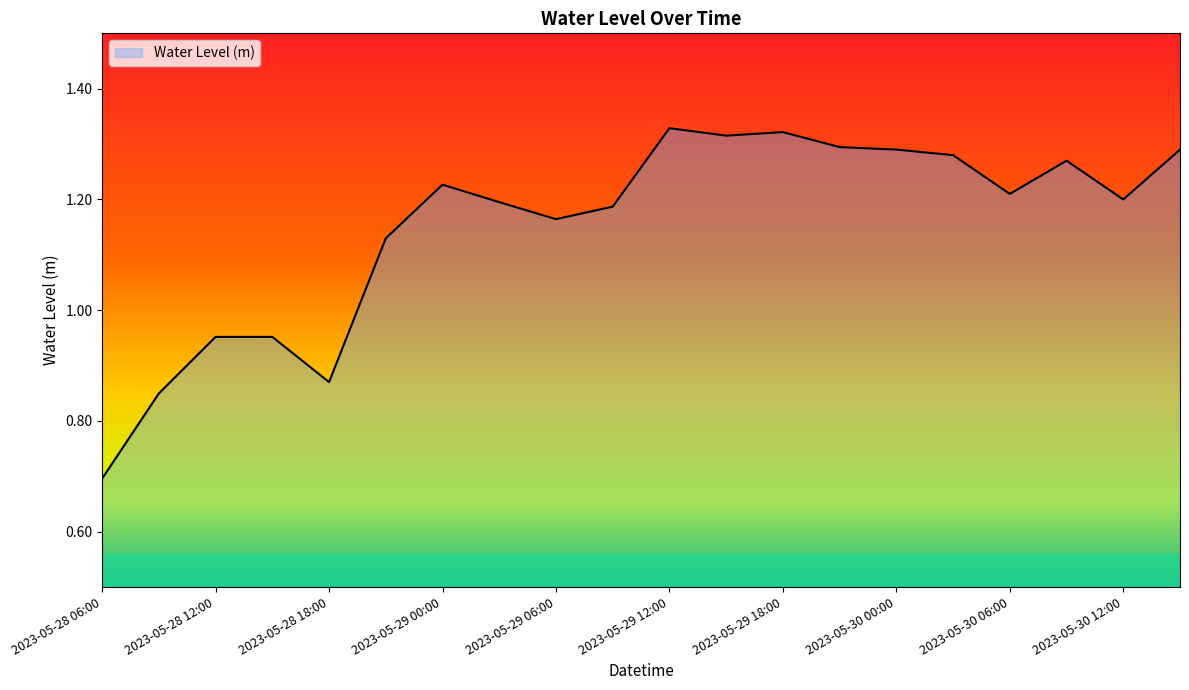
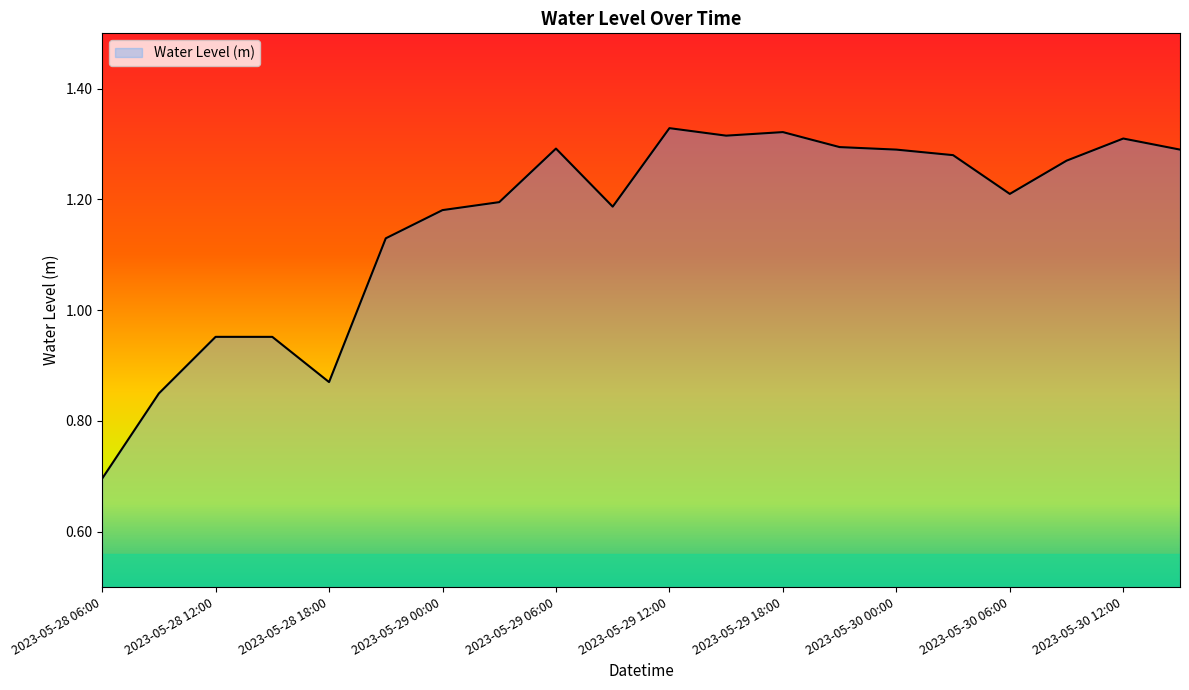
2023-05-29 00:00: 1.23 -> 1.18
2023-05-29 06:00: 1.16 -> 1.29
2023-05-30 12:00: 1.20 -> 1.31
